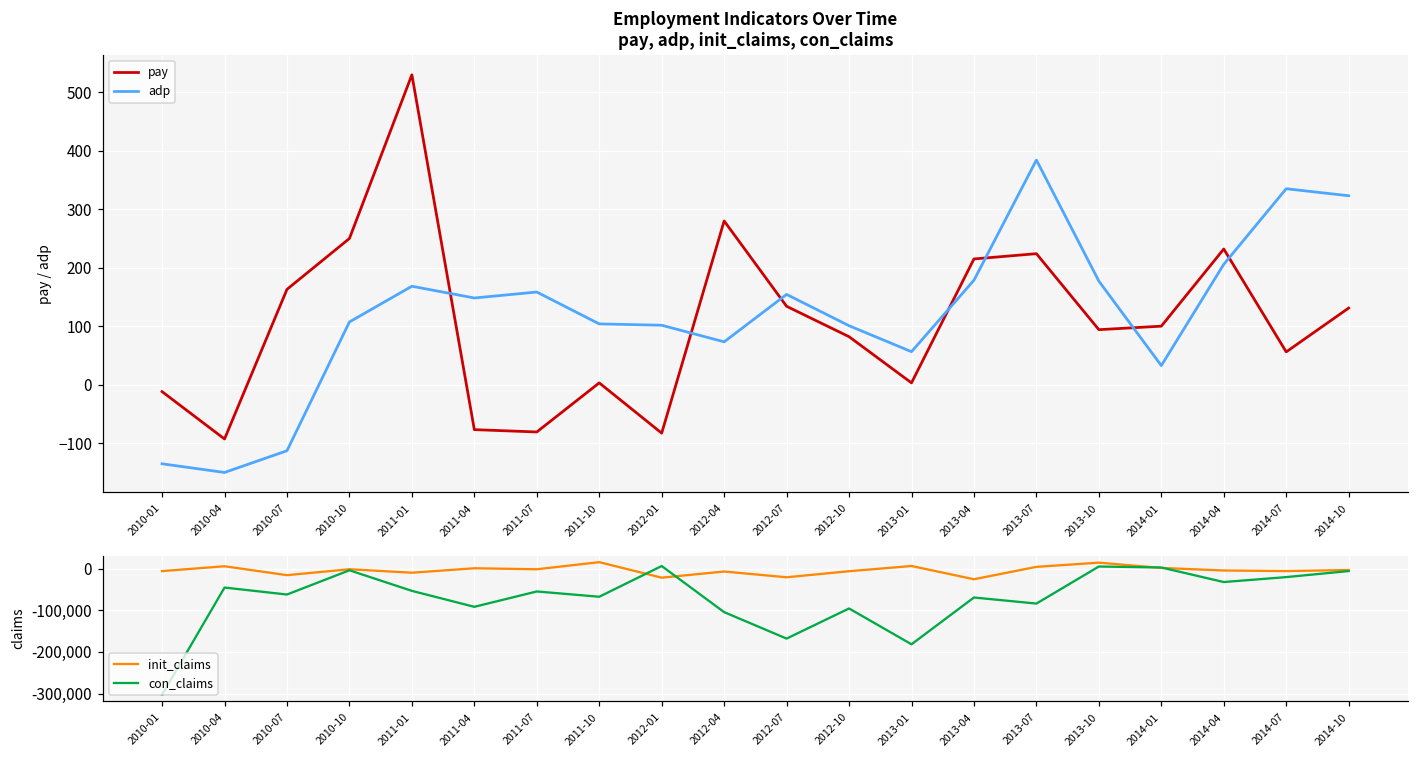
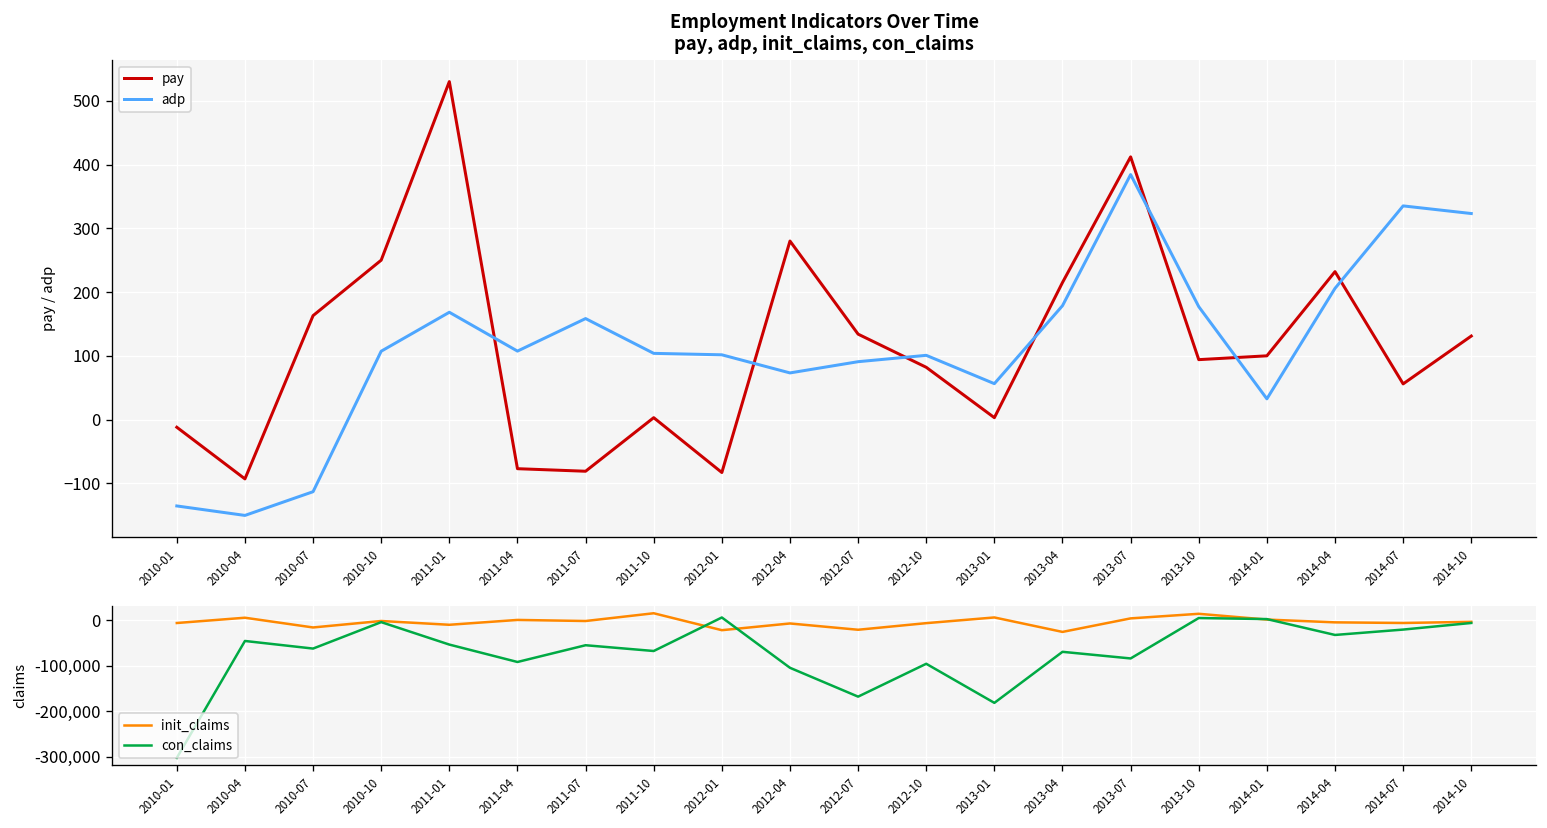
Employment Indicators Over Time pay, adp, init_claims, con_claims, adp, 2011-04: 150 -> 110
Employment Indicators Over Time pay, adp, init_claims, con_claims, adp, 2012-07: 150 -> 90
Employment Indicators Over Time pay, adp, init_claims, con_claims, pay, 2013-07: 220 -> 410
